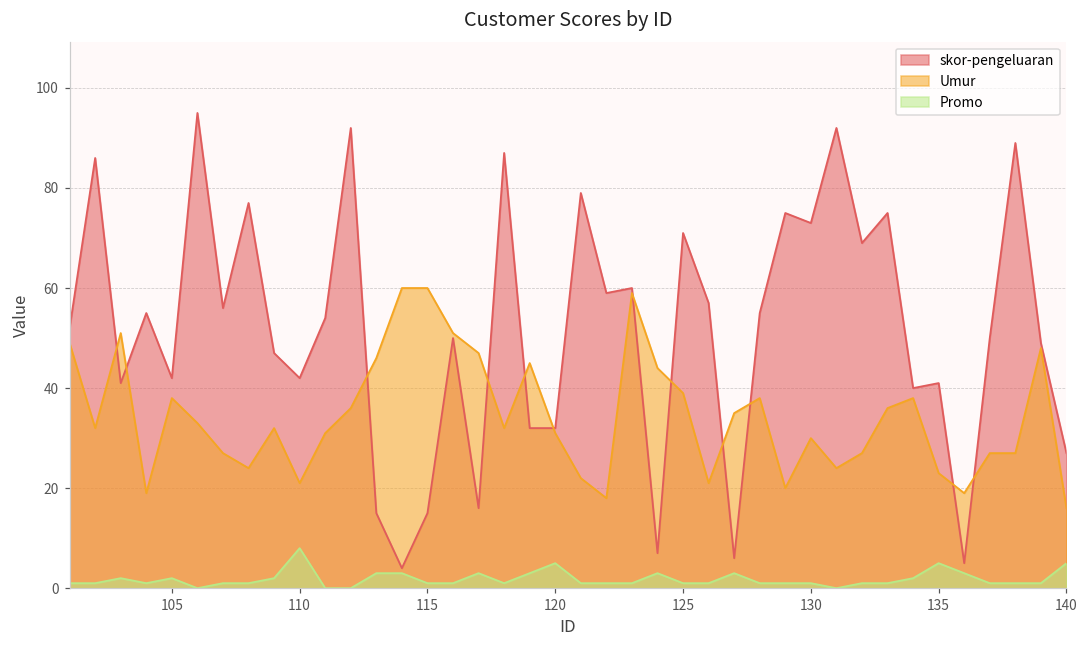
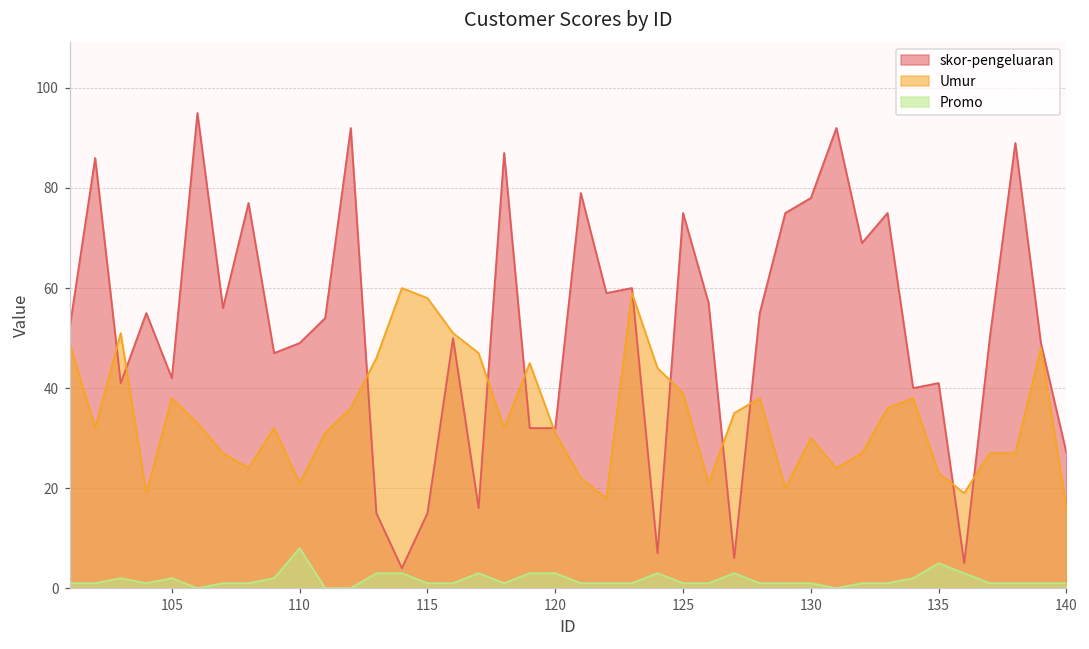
skor-pengeluaran, 110: 42 -> 49
Umur, 115: 60 -> 58
Promo, 120: 5 -> 3
skor-pengeluaran, 125: 71 -> 75
skor-pengeluaran, 130: 73 -> 78
Promo, 140: 5 -> 1
